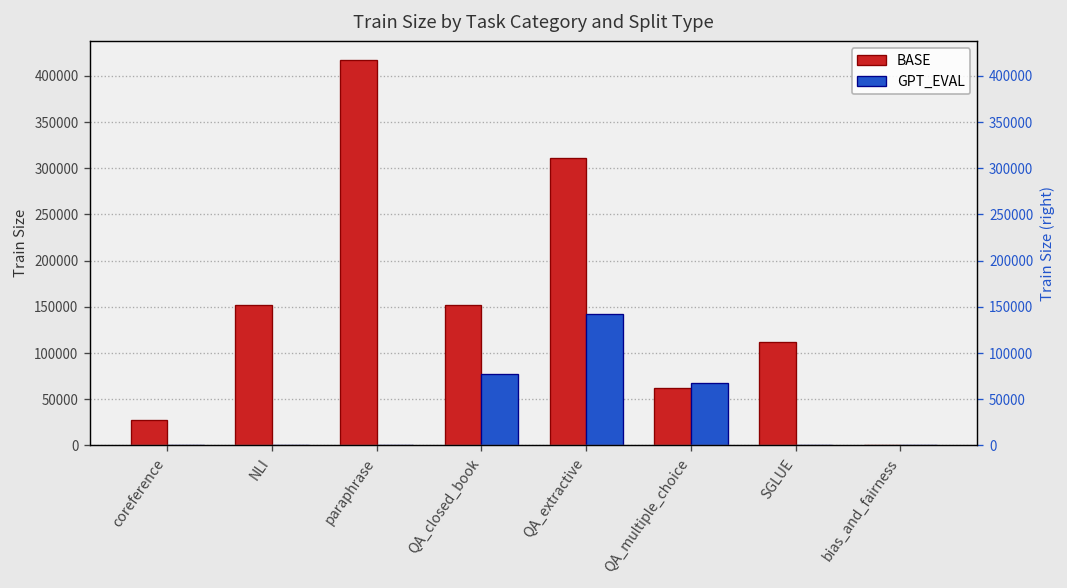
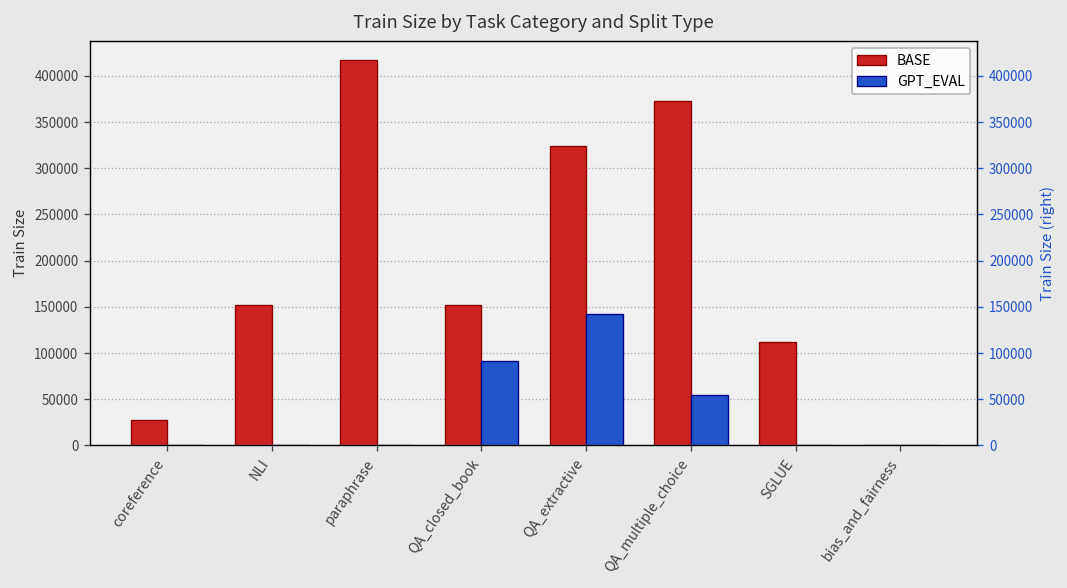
GPT_EVAL, QA_closed_book: 80000 -> 90000
BASE, QA_extractive: 310000 -> 320000
BASE, QA_multiple_choice: 60000 -> 370000
GPT_EVAL, QA_multiple_choice: 70000 -> 50000
